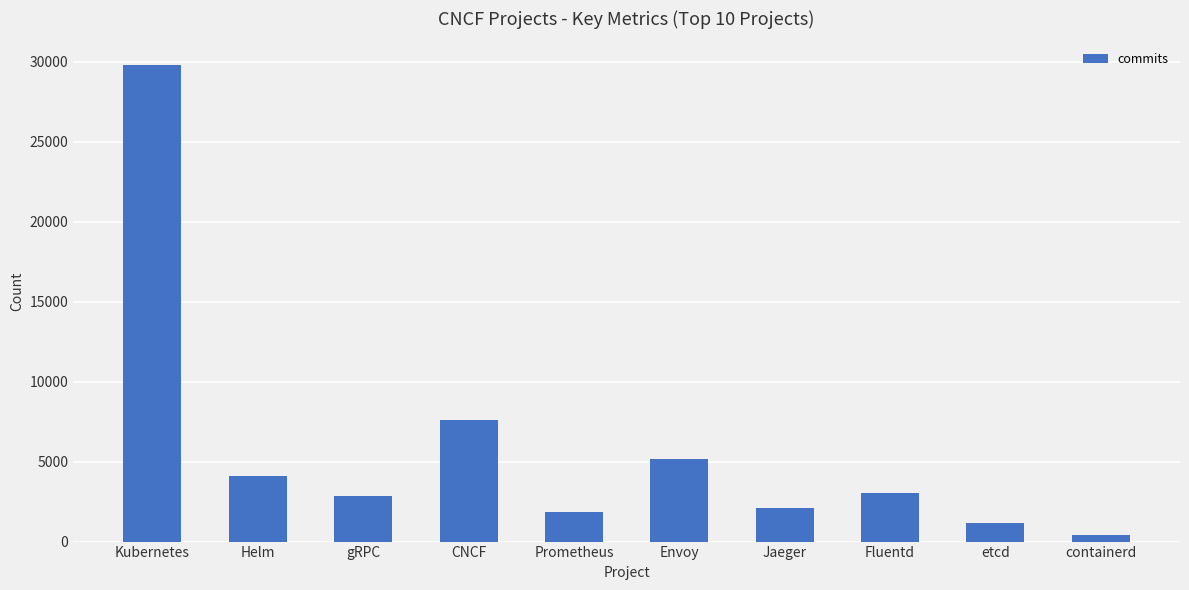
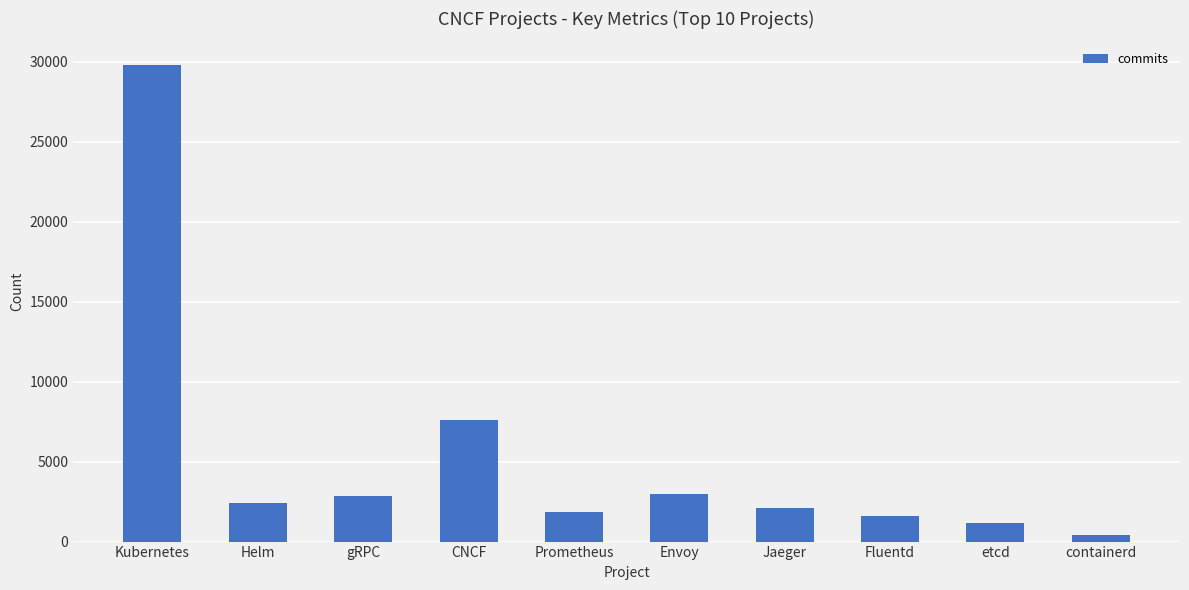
Helm: 4100 -> 2400
Envoy: 5200 -> 3000
Fluentd: 3100 -> 1600
